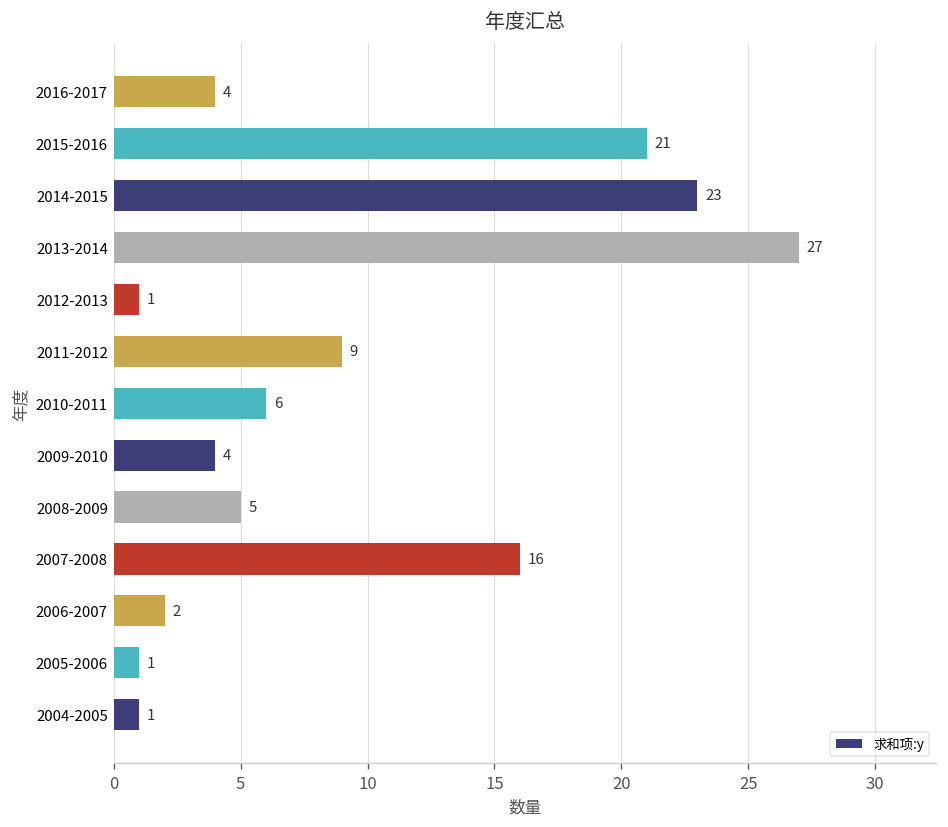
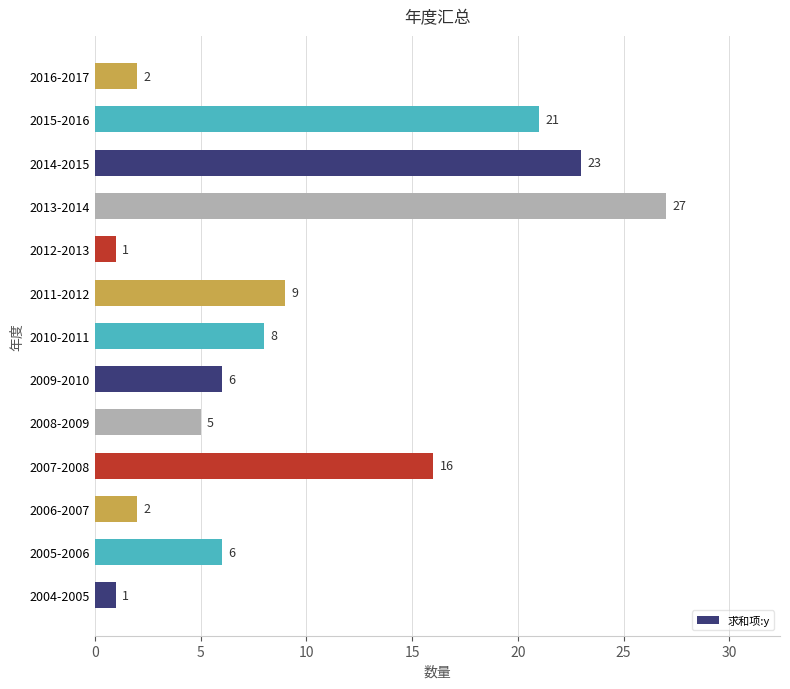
2016-2017: 4 -> 2
2010-2011: 6 -> 8
2009-2010: 4 -> 6
2005-2006: 1 -> 6
